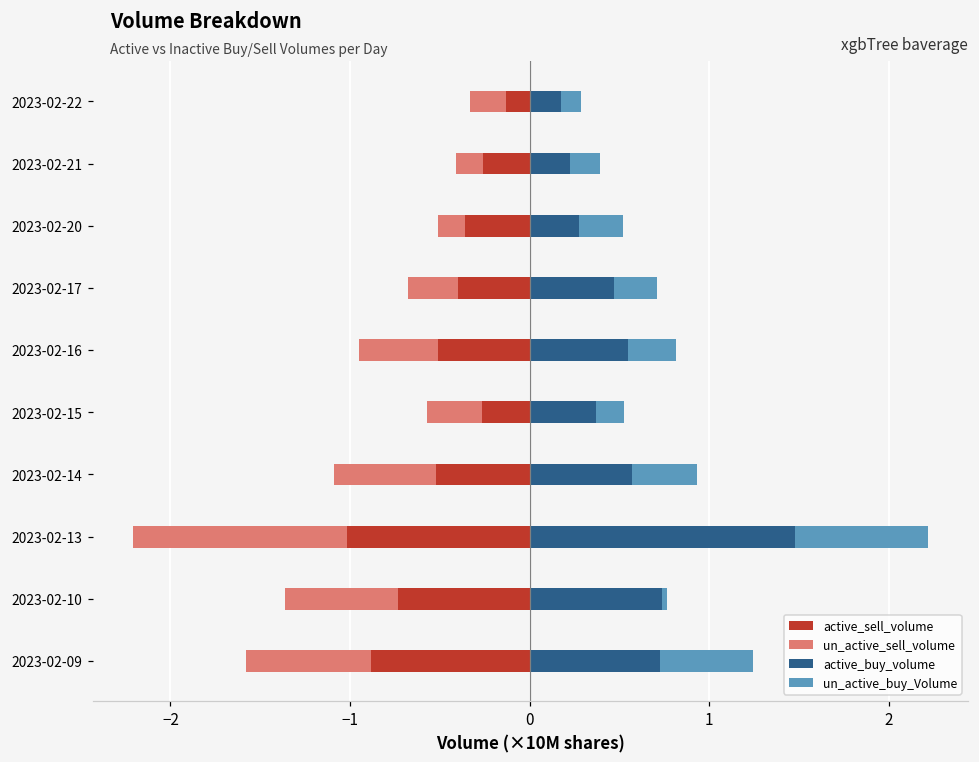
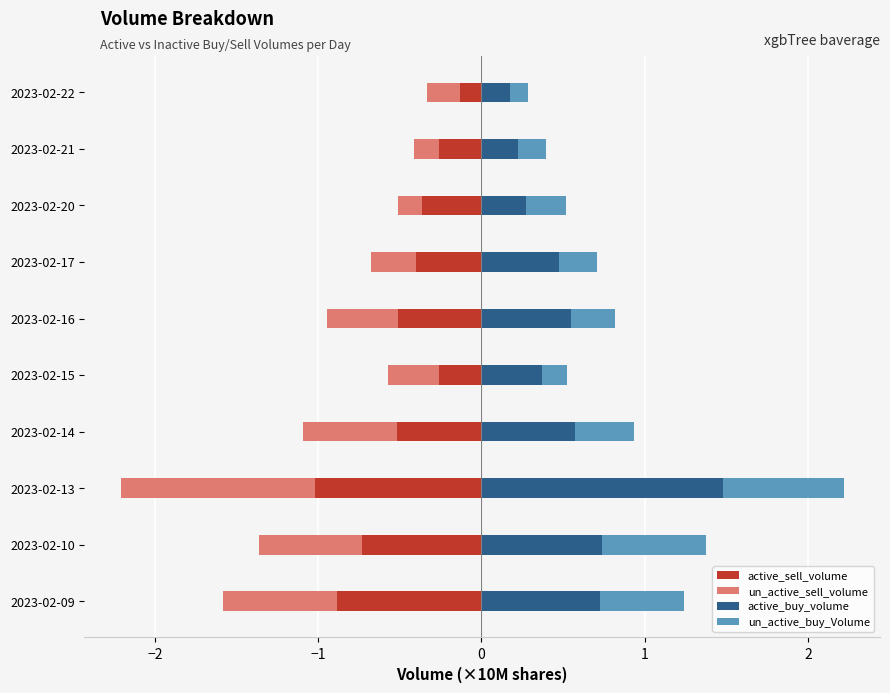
un_active_buy_Volume, 2023-02-10: 0.03 -> 0.64
